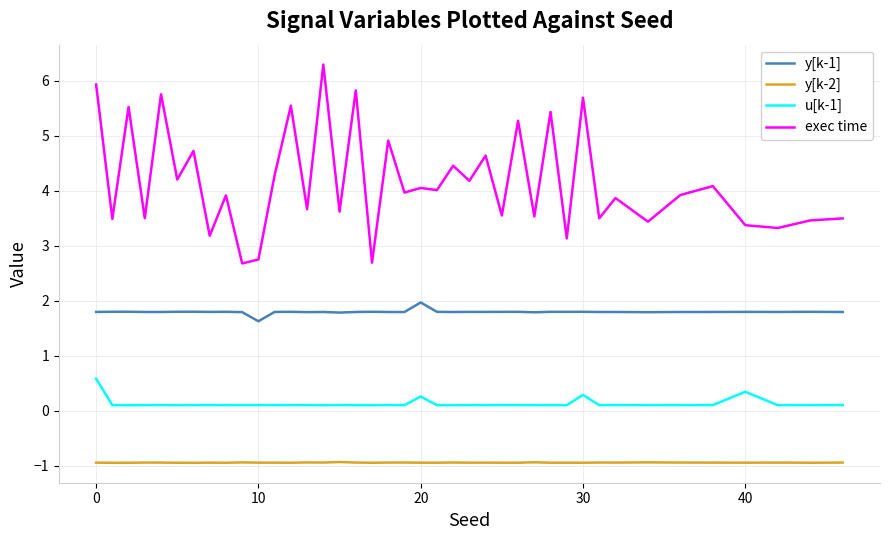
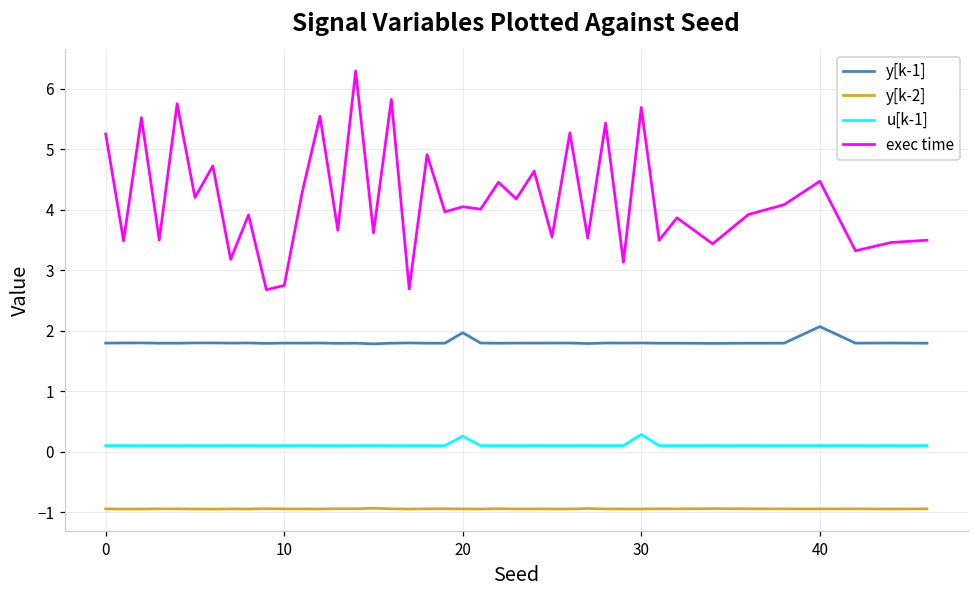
u[k-1], 0: 0.6 -> 0.1
exec time, 0: 5.9 -> 5.3
y[k-1], 10: 1.6 -> 1.8
y[k-1], 40: 1.8 -> 2.1
u[k-1], 40: 0.3 -> 0.1
exec time, 40: 3.4 -> 4.5
